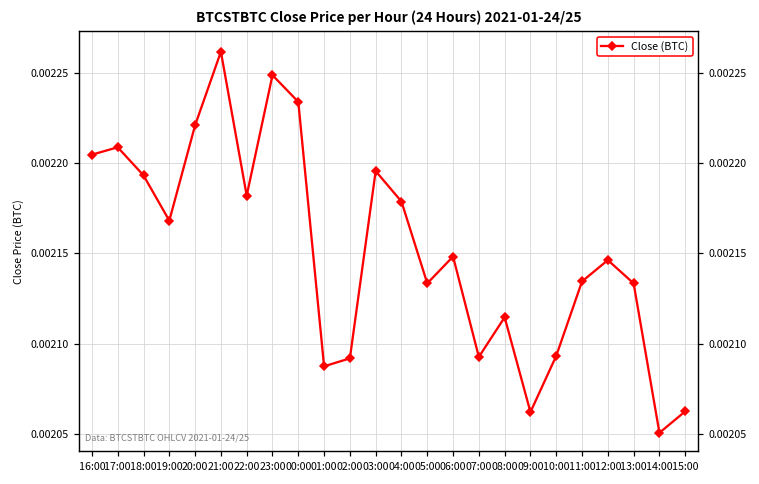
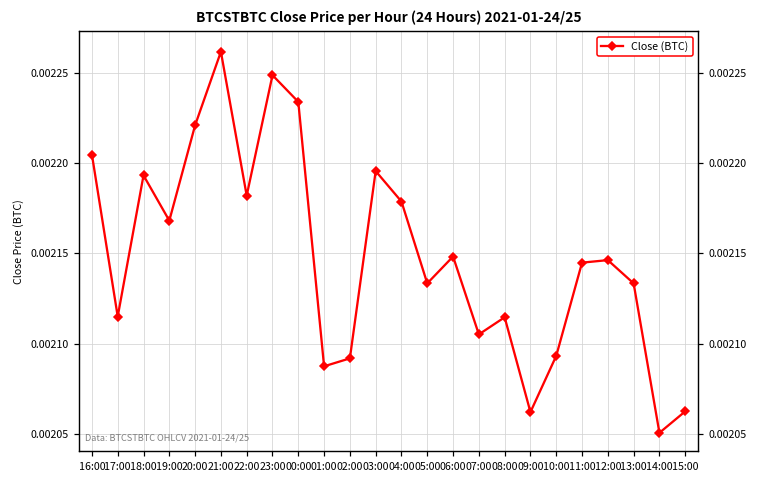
17:00: 0.002209 -> 0.002115
07:00: 0.002093 -> 0.002105
11:00: 0.002135 -> 0.002145
